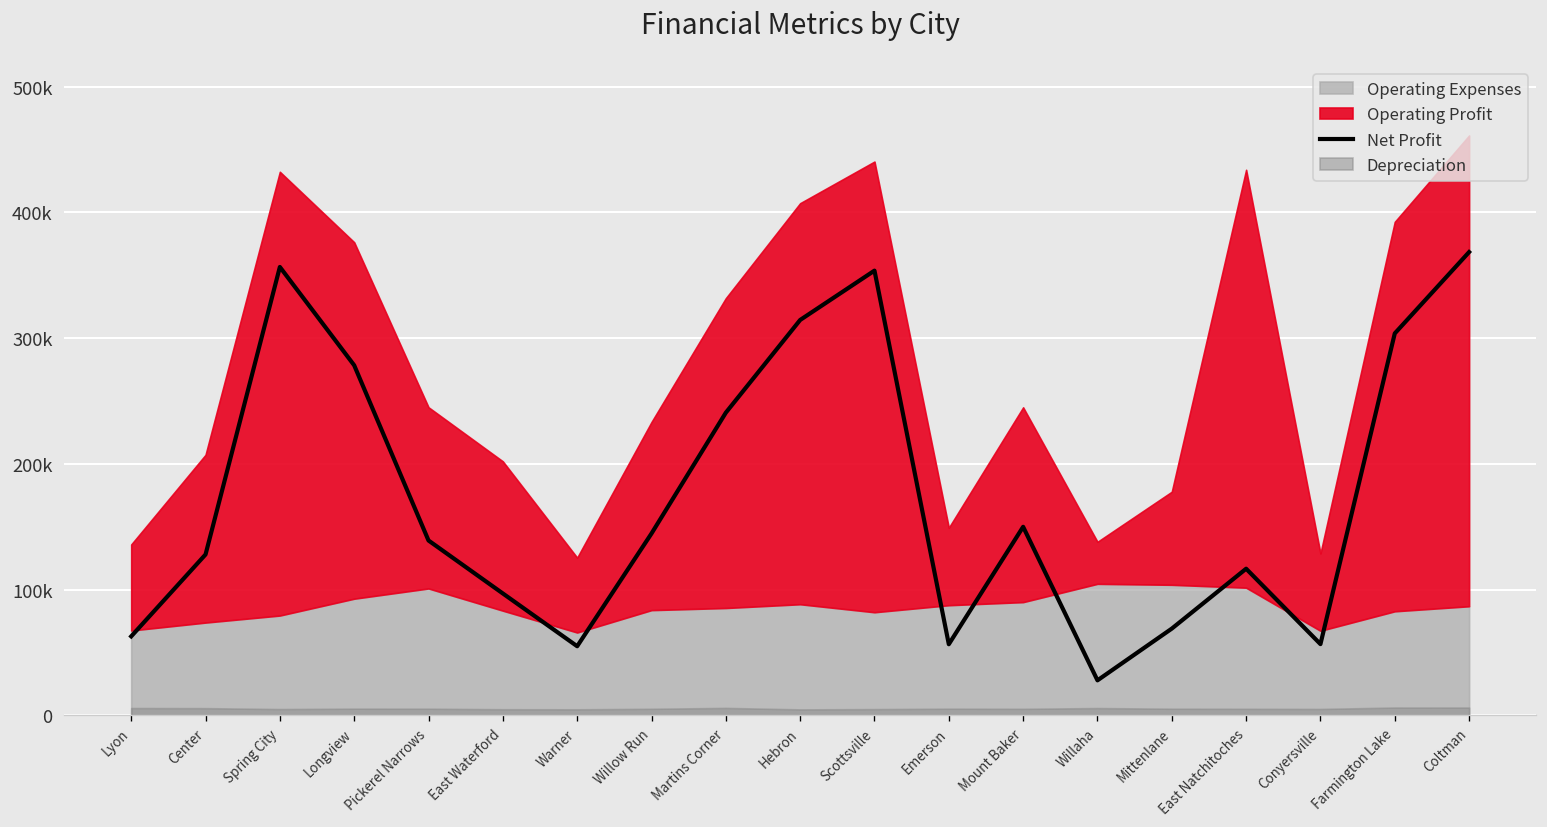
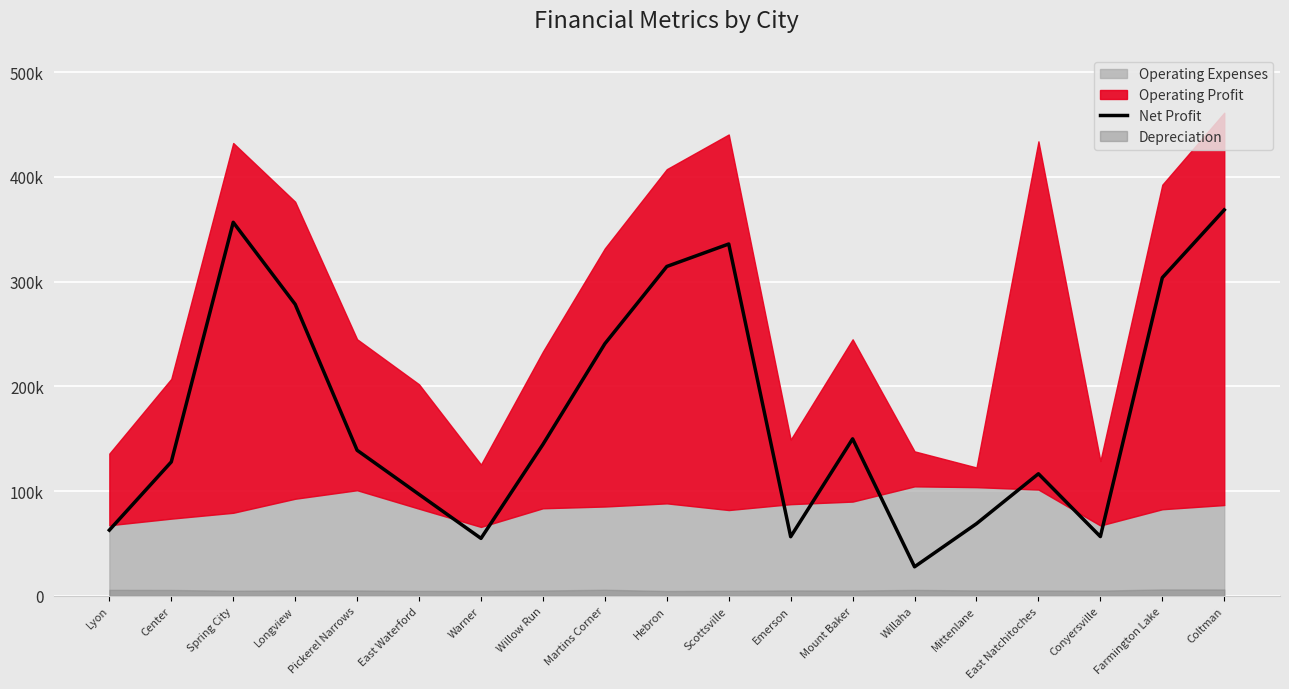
Net Profit, Scottsville: 354000 -> 336000
Operating Profit, Mittenlane: 74000 -> 19000
